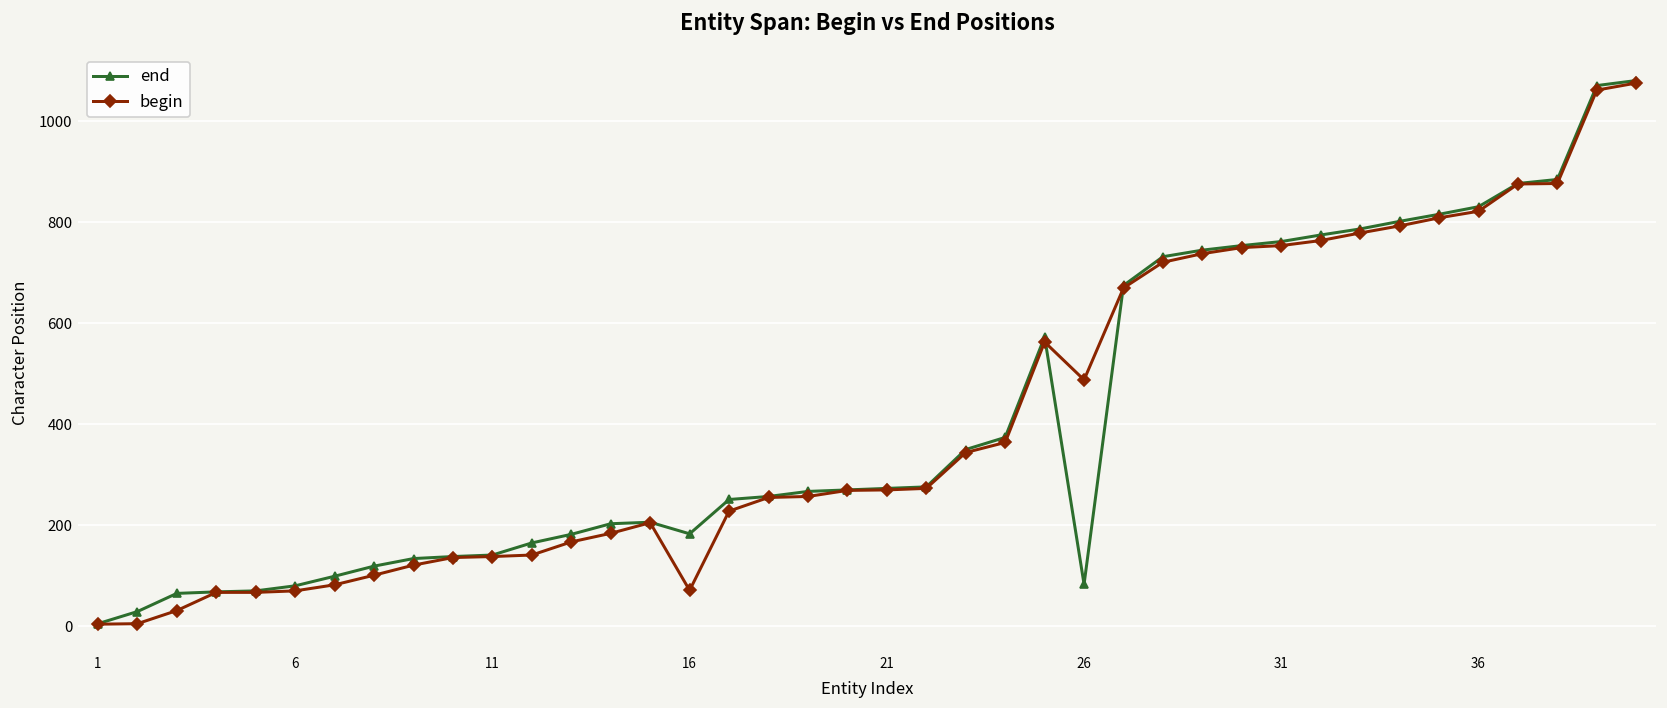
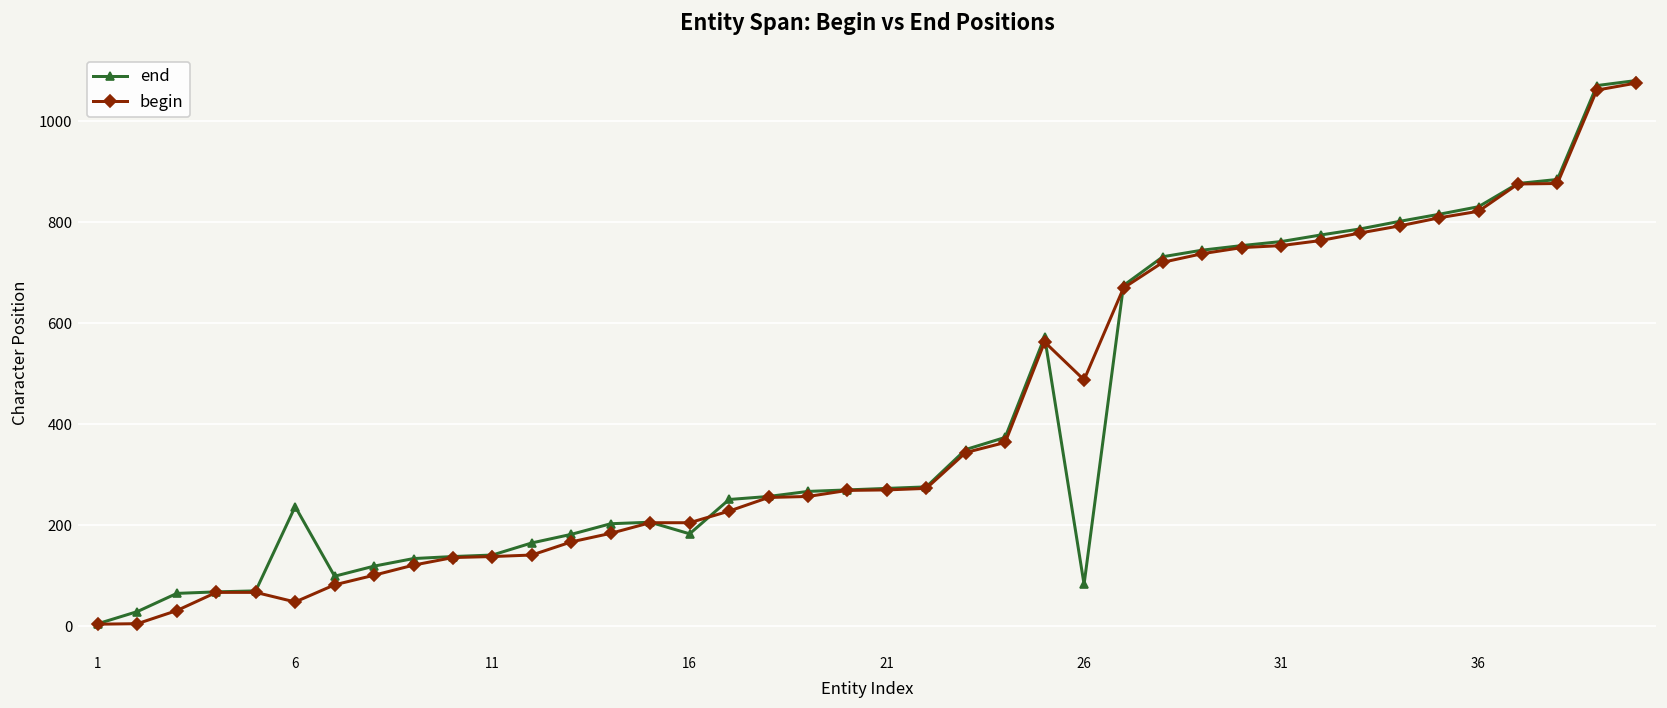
end, 6: 80 -> 240
begin, 6: 70 -> 50
begin, 16: 70 -> 210
